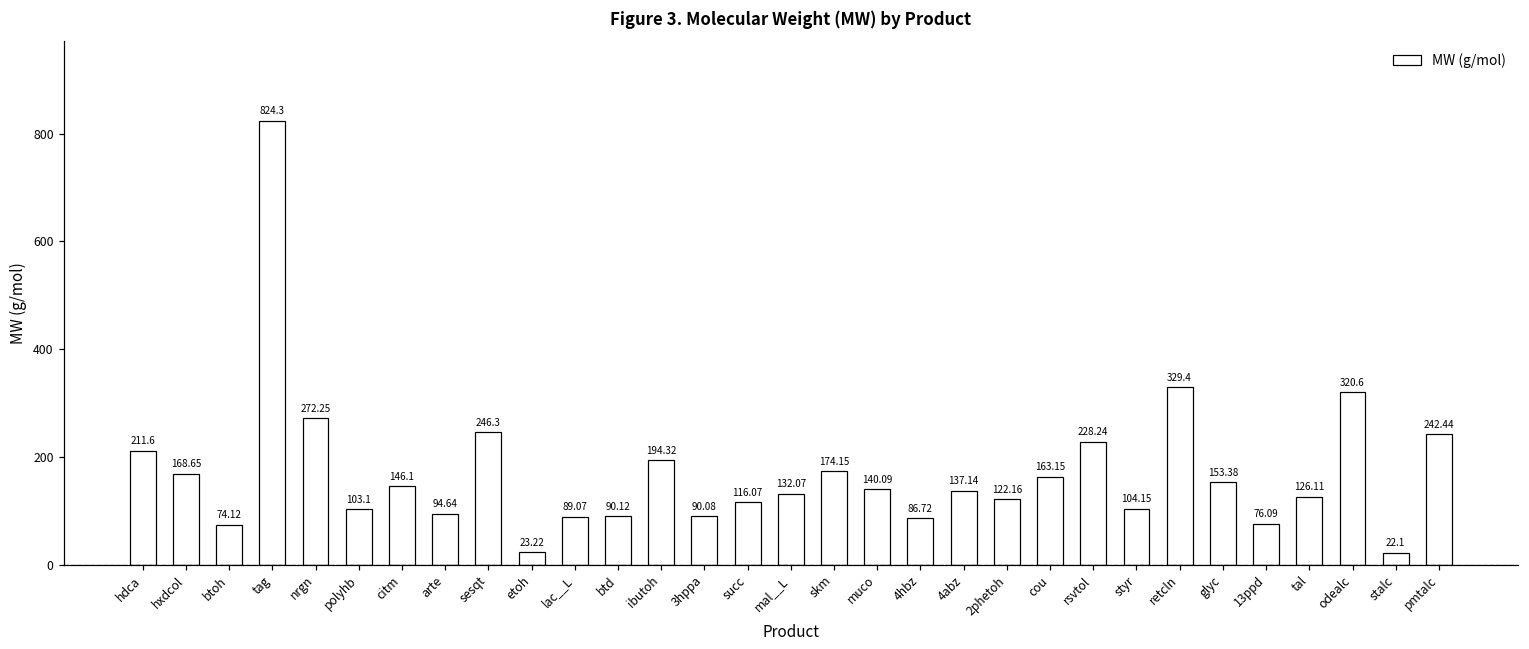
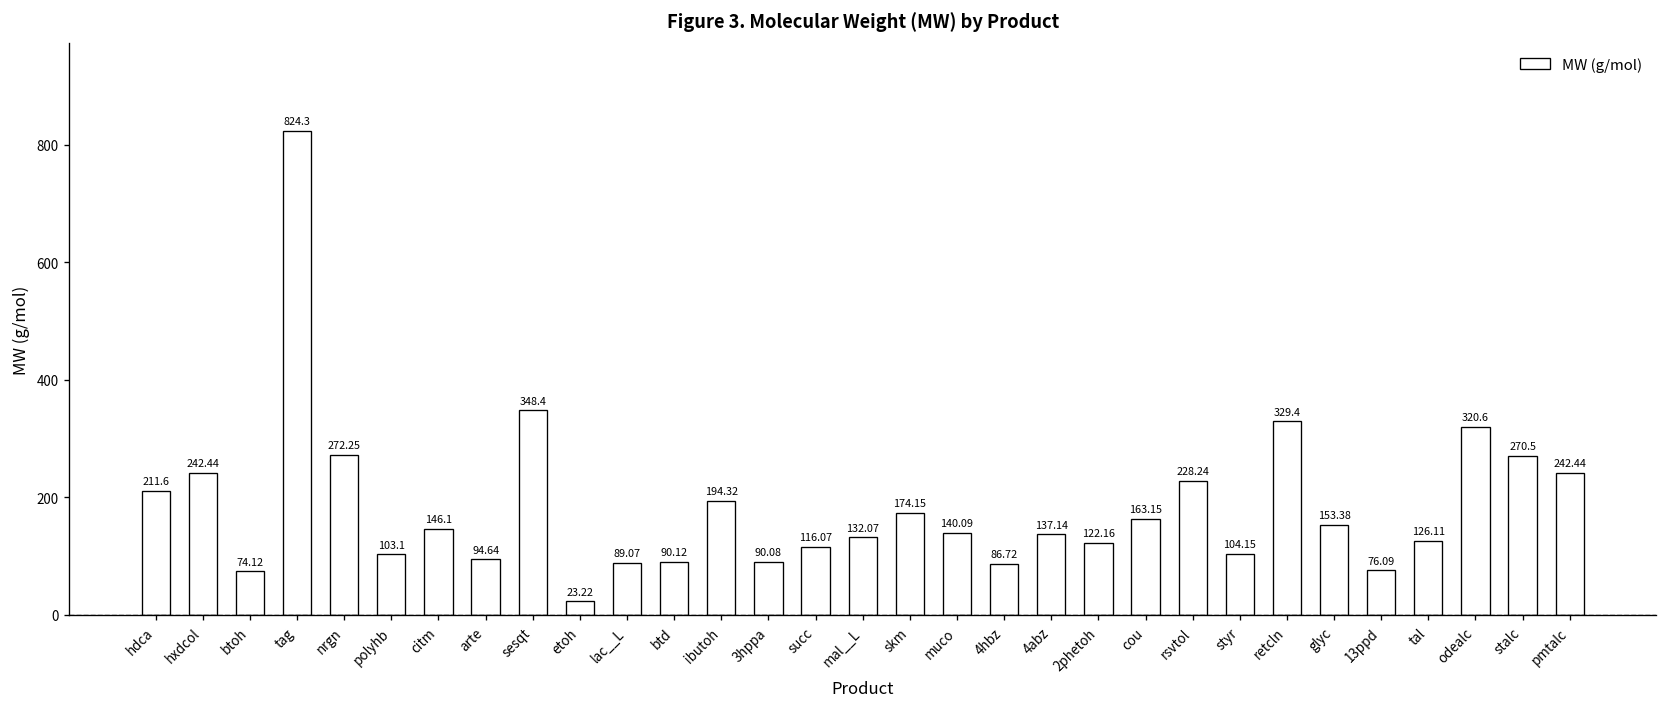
hxdcol: 168.65 -> 242.44
sesqt: 246.3 -> 348.4
stalc: 22.1 -> 270.5
